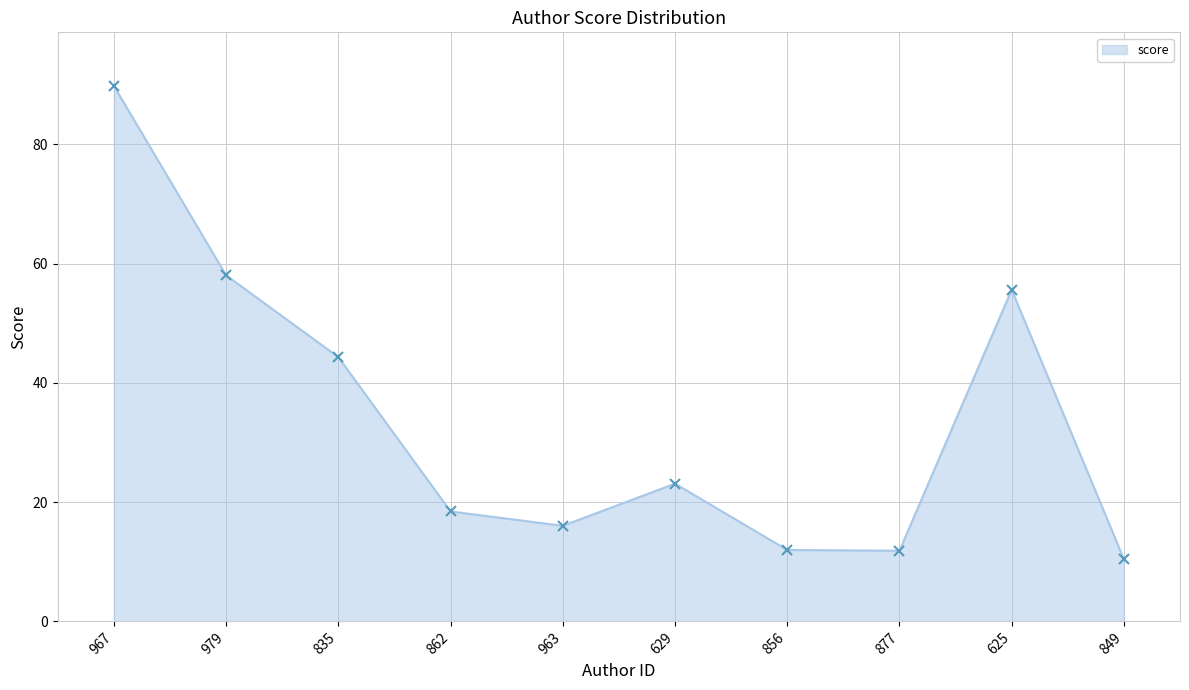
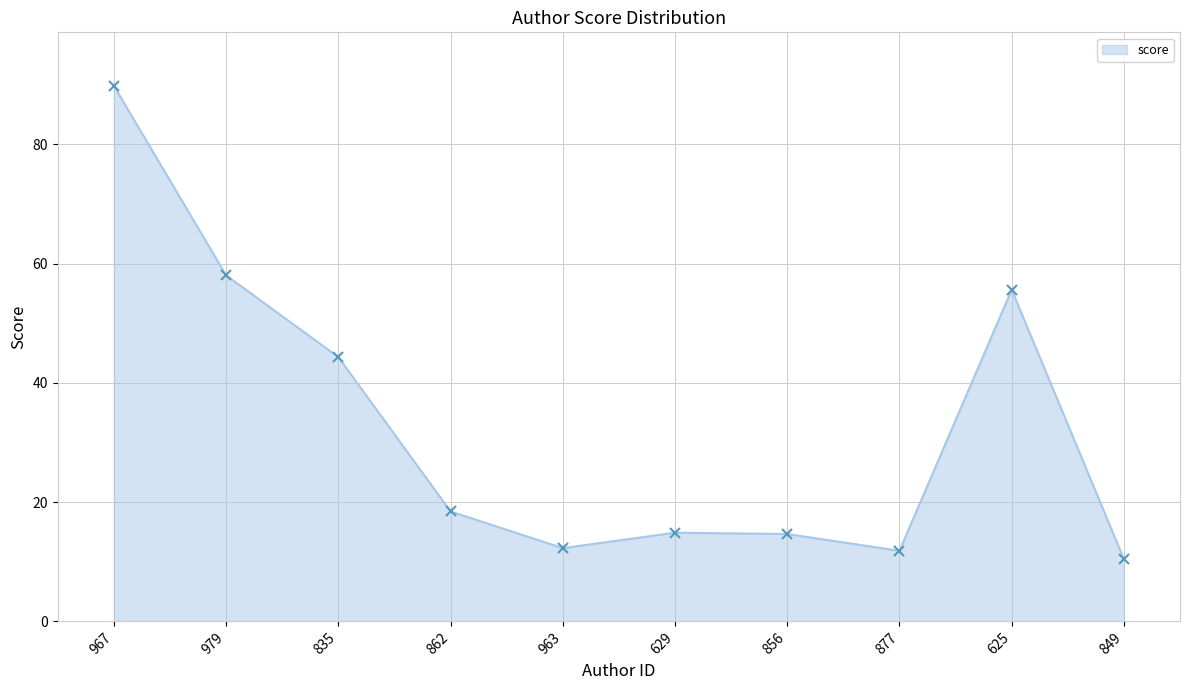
963: 16 -> 12
629: 23 -> 15
856: 12 -> 15
